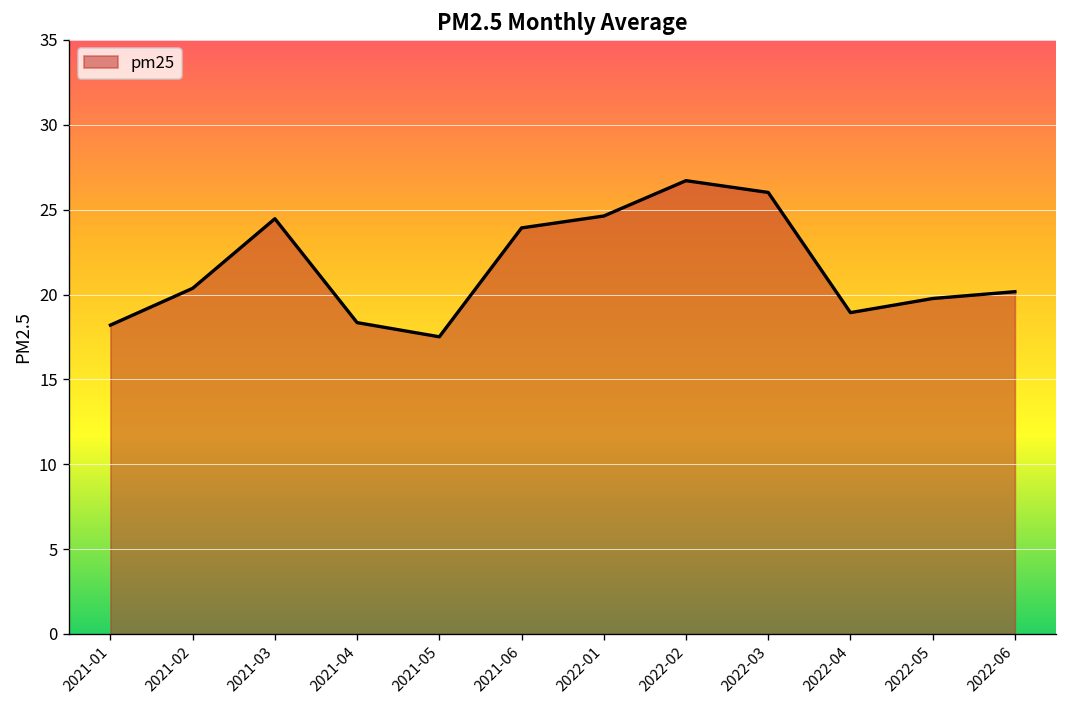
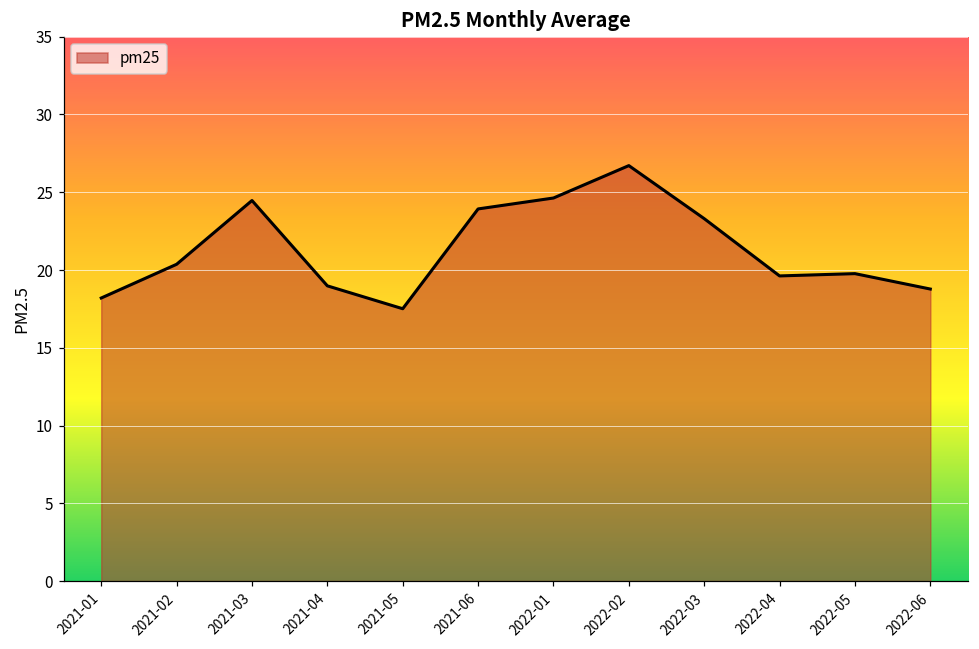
2021-04: 18.3 -> 19.0
2022-03: 26.0 -> 23.3
2022-04: 18.9 -> 19.6
2022-06: 20.2 -> 18.8
